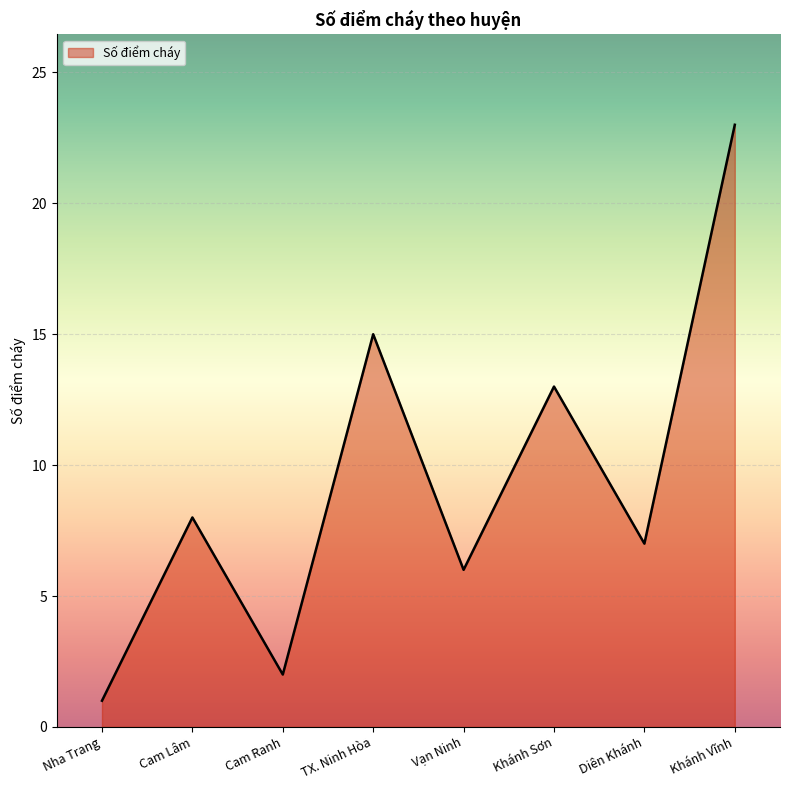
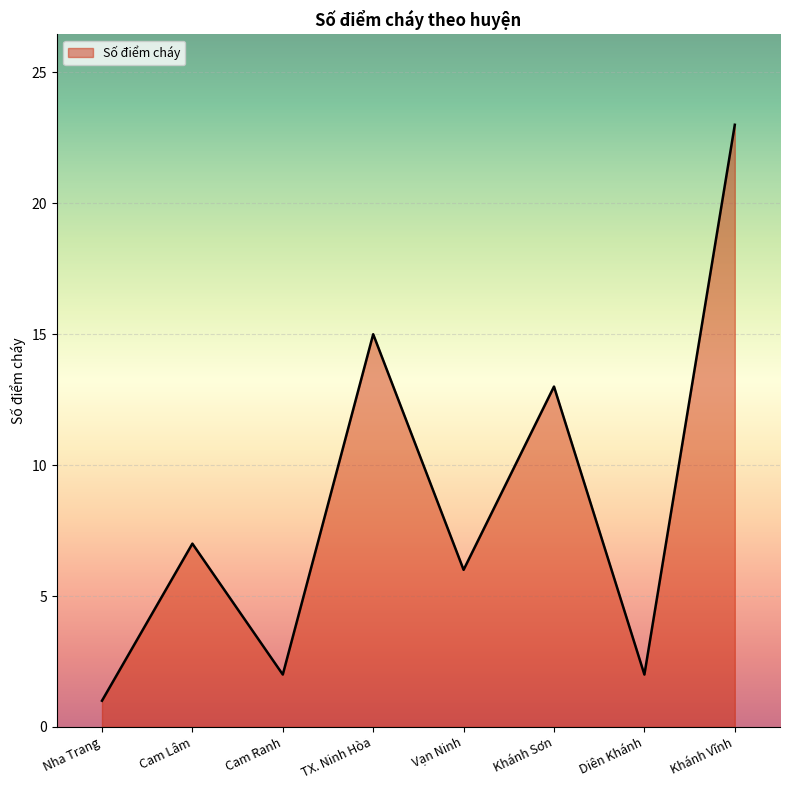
Cam Lâm: 8 -> 7
Diên Khánh: 7 -> 2
